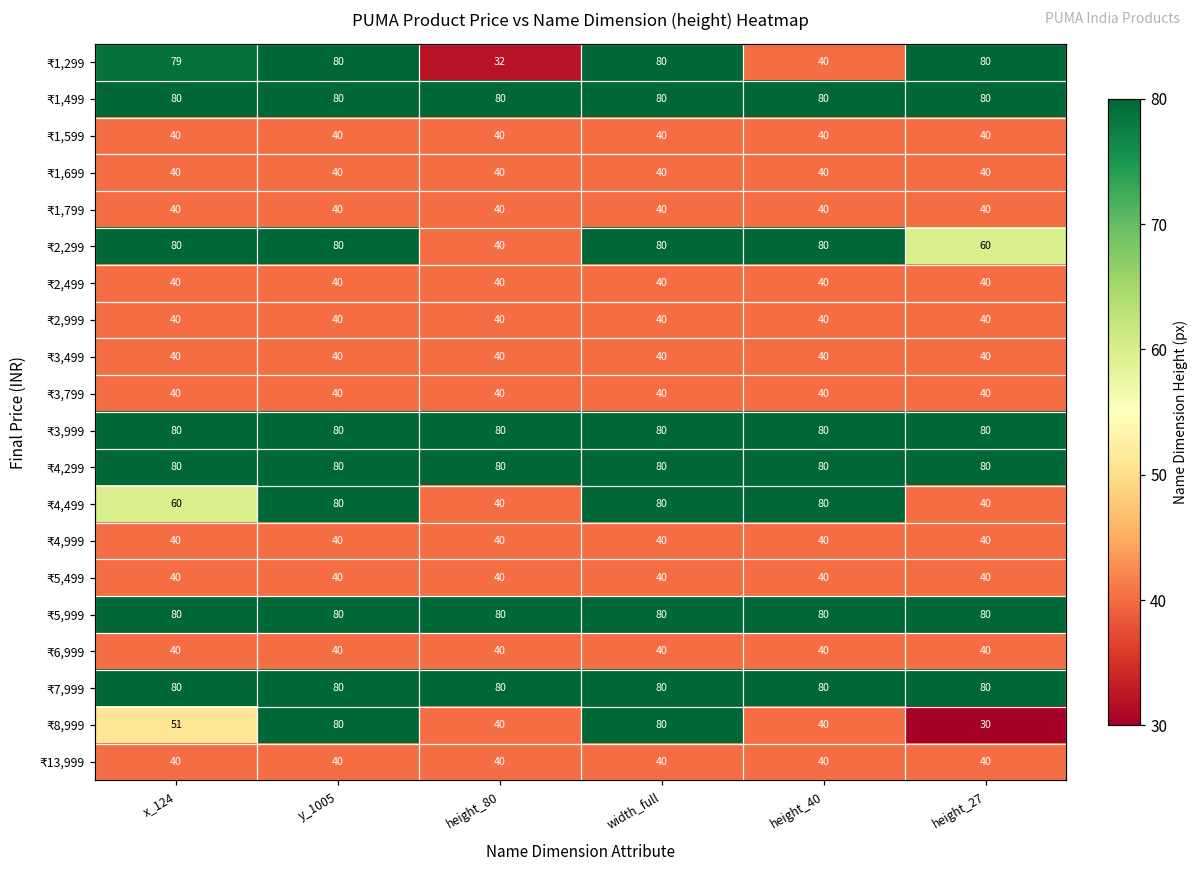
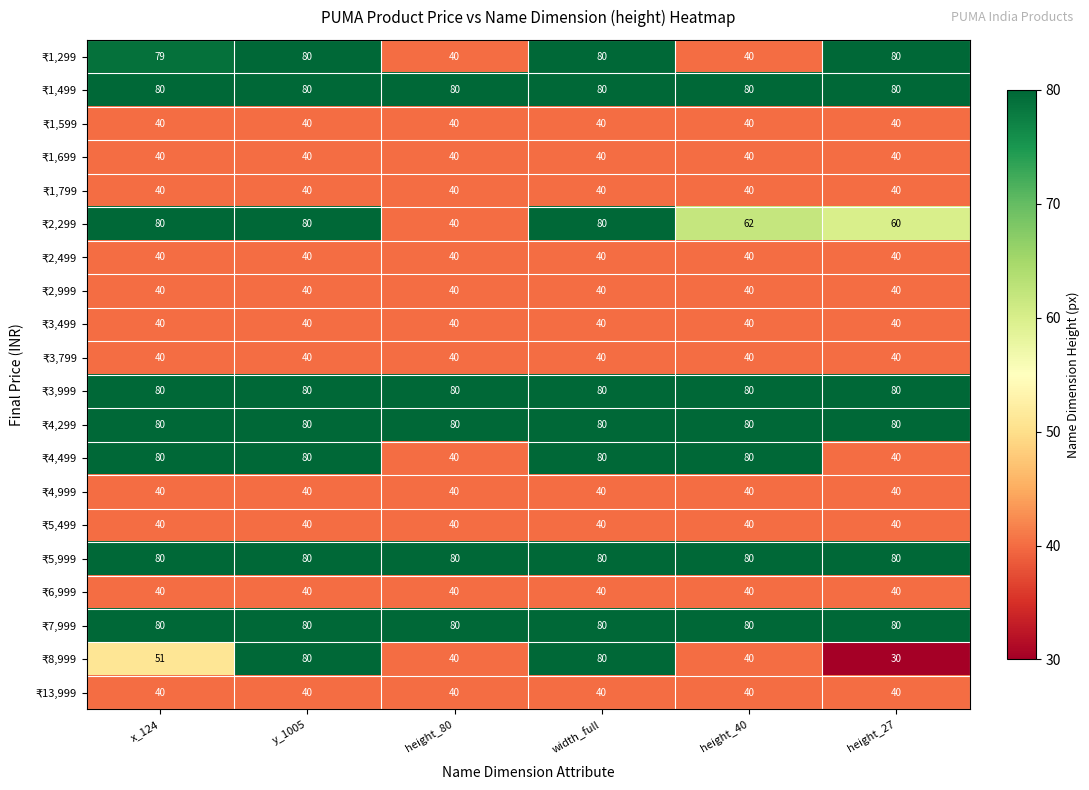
₹1,299, height_80: 32 -> 40
₹2,299, height_40: 80 -> 62
₹4,499, x_124: 60 -> 80
